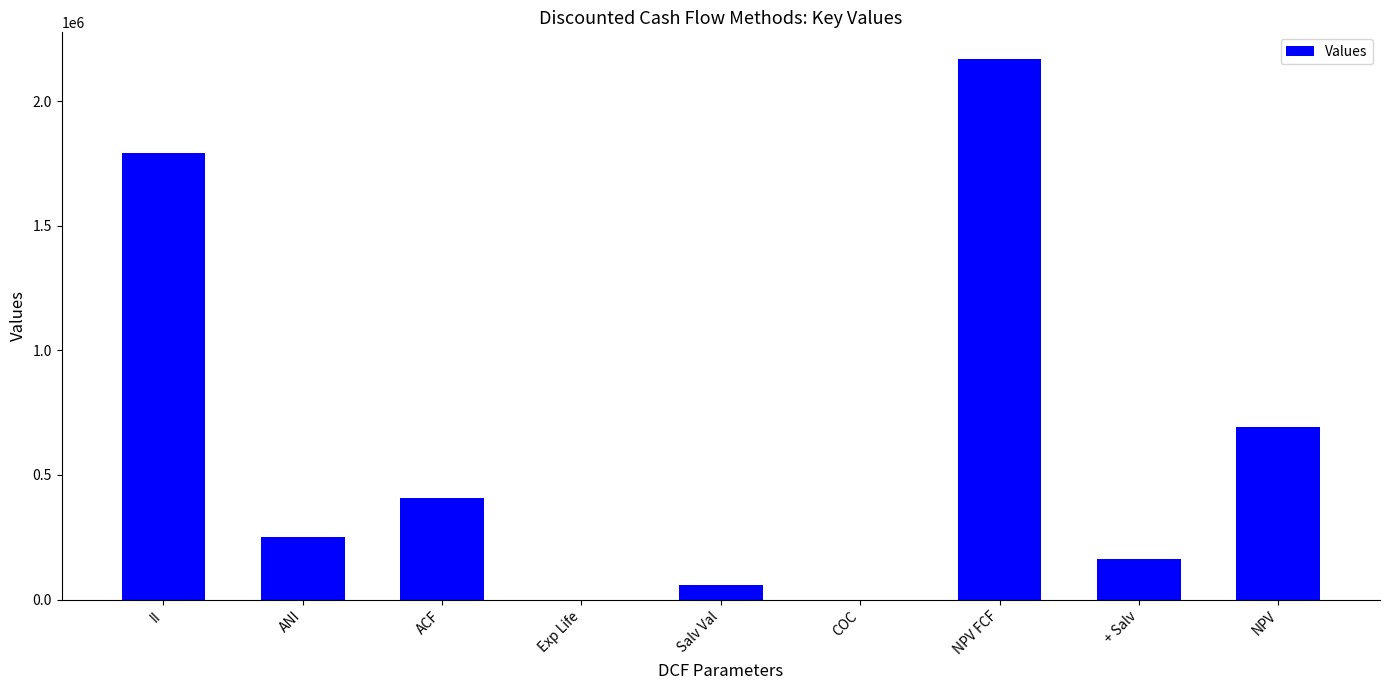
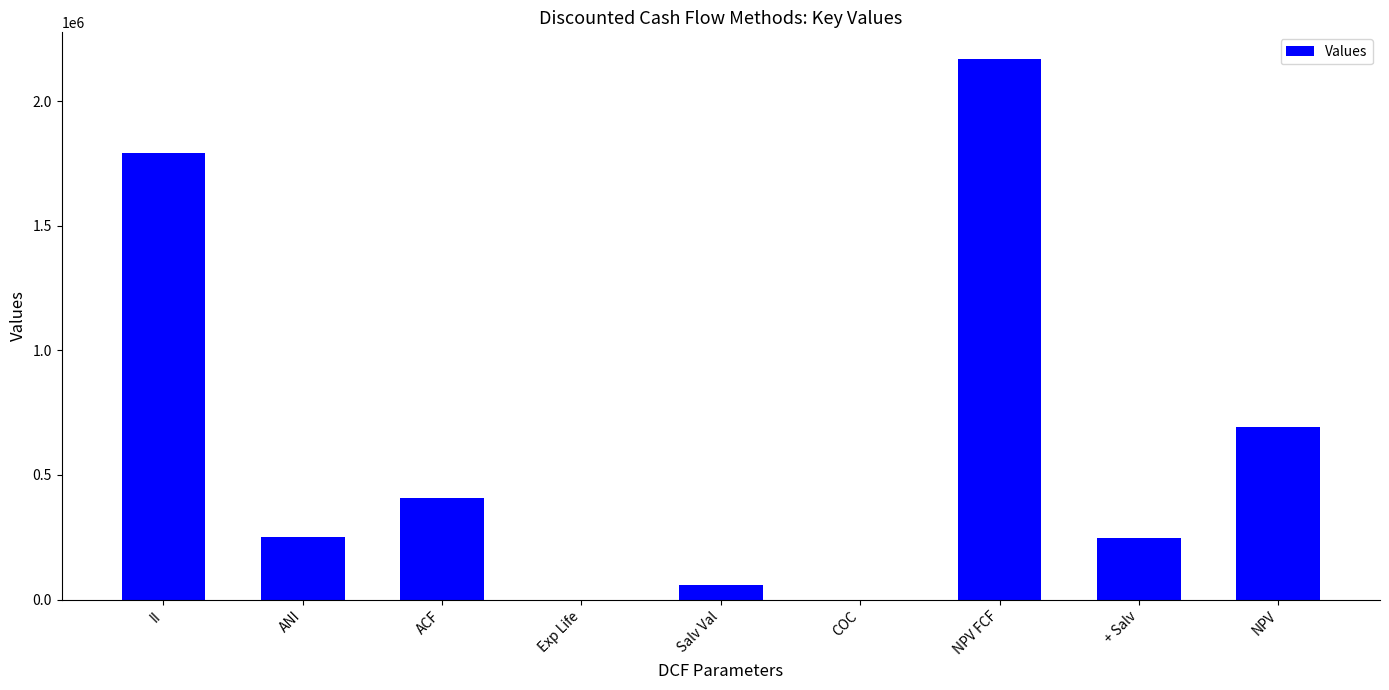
+ Salv: 160000 -> 250000
